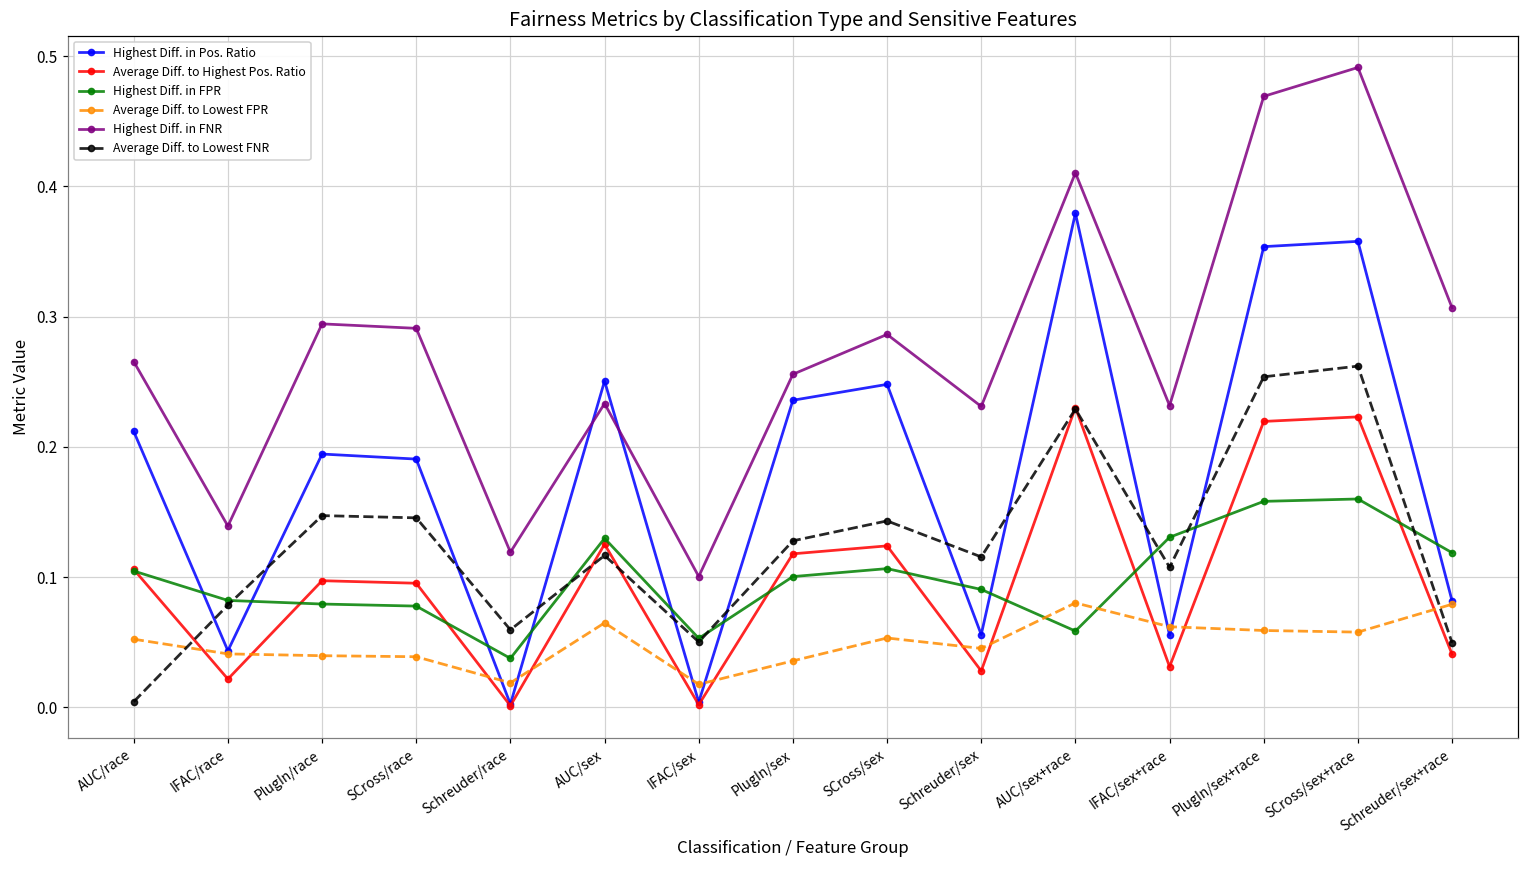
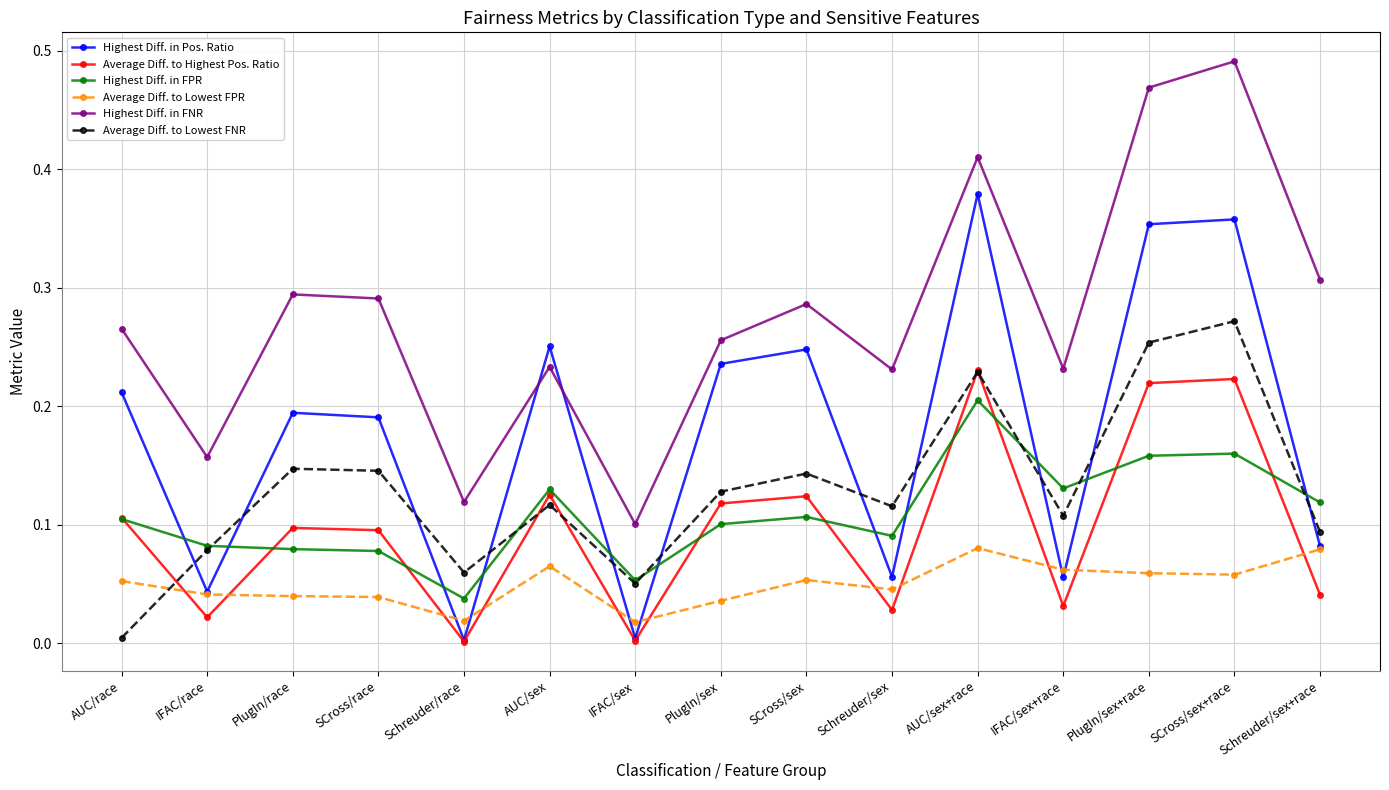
Highest Diff. in FNR, IFAC/race: 0.139 -> 0.157
Highest Diff. in FPR, AUC/sex+race: 0.059 -> 0.205
Average Diff. to Lowest FNR, SCross/sex+race: 0.262 -> 0.272
Average Diff. to Lowest FNR, Schreuder/sex+race: 0.050 -> 0.094
